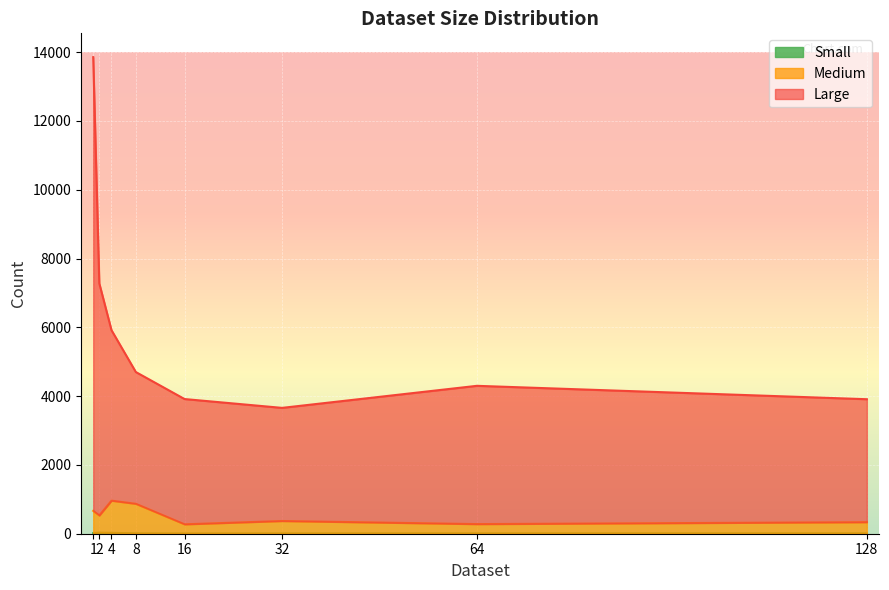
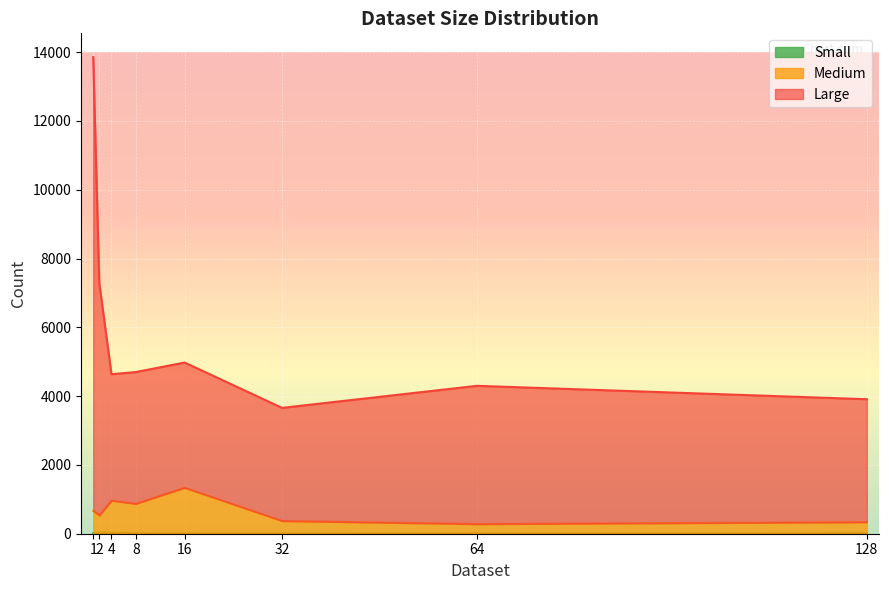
Large, 4: 5000 -> 3700
Medium, 16: 300 -> 1300
